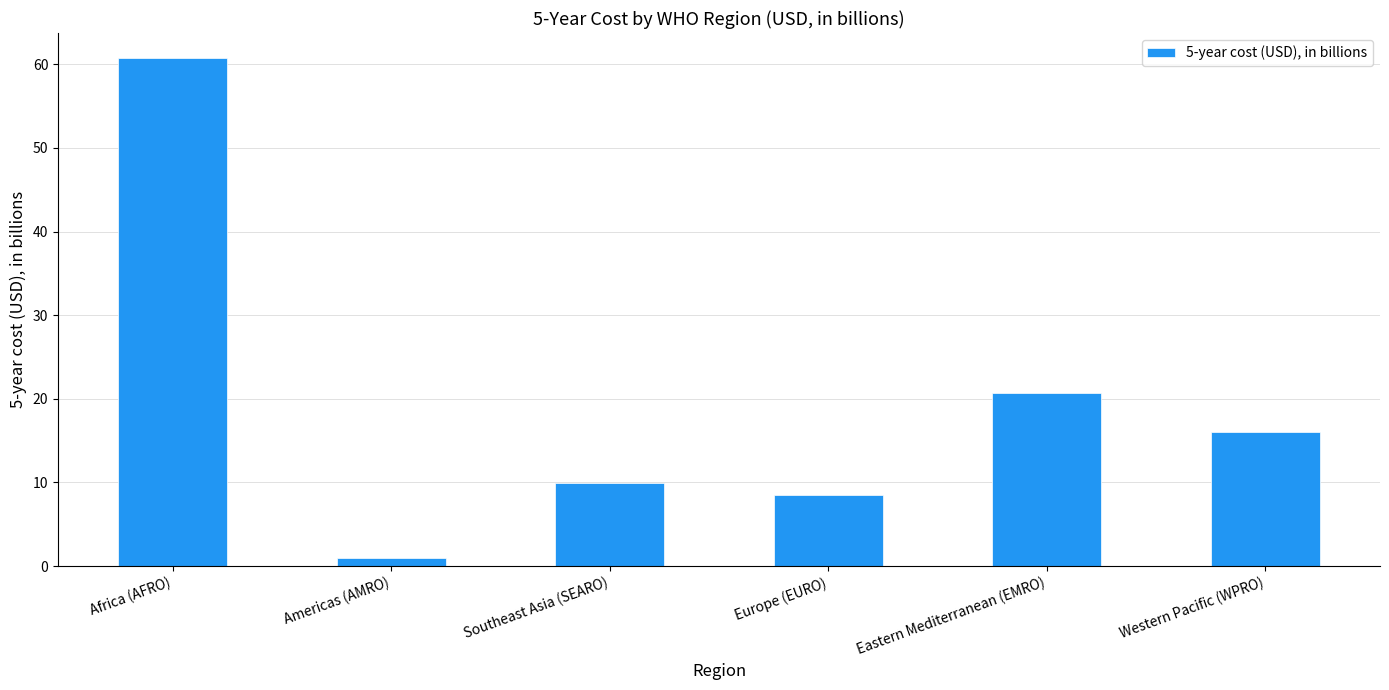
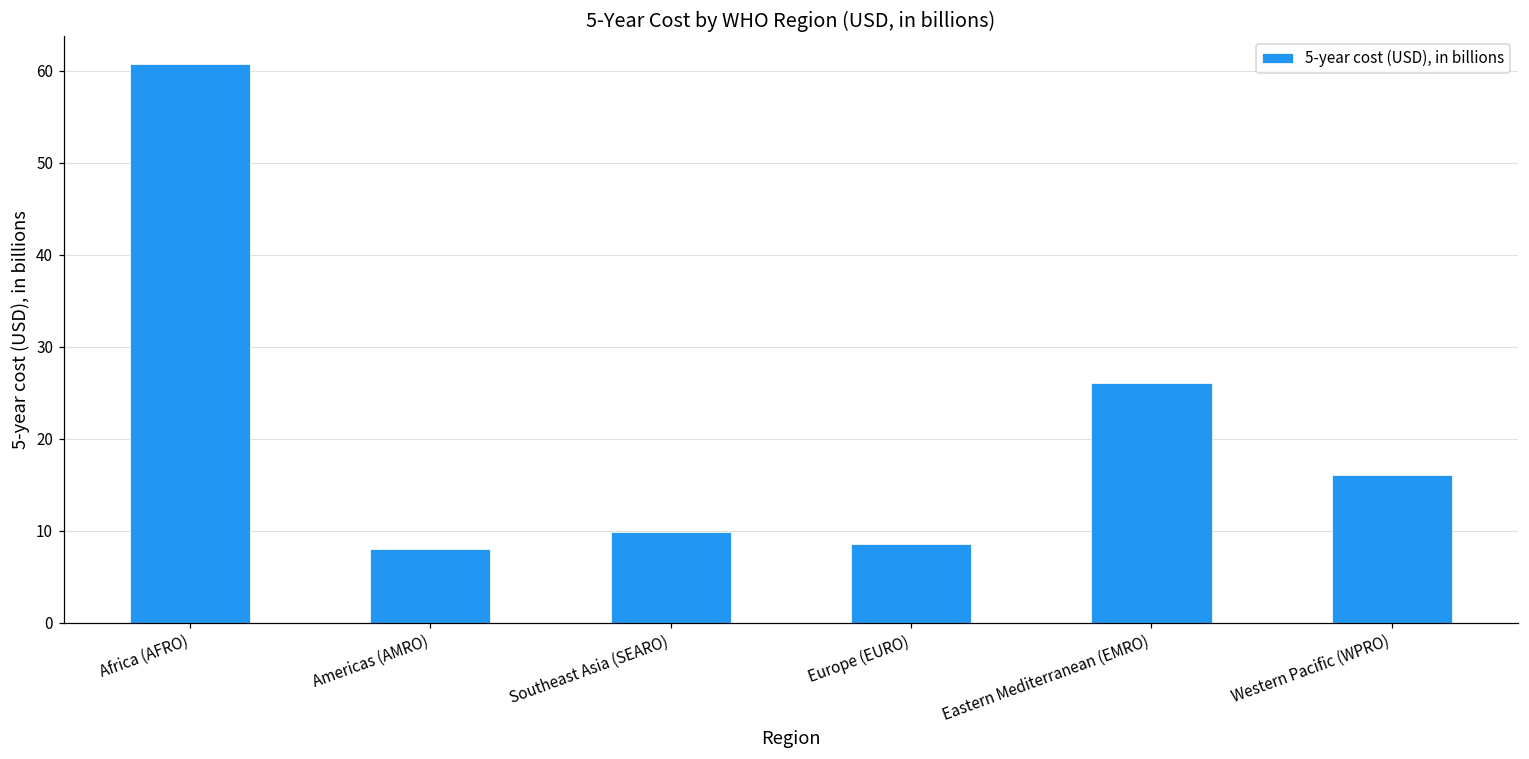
Americas (AMRO): 1 -> 8
Eastern Mediterranean (EMRO): 21 -> 26
